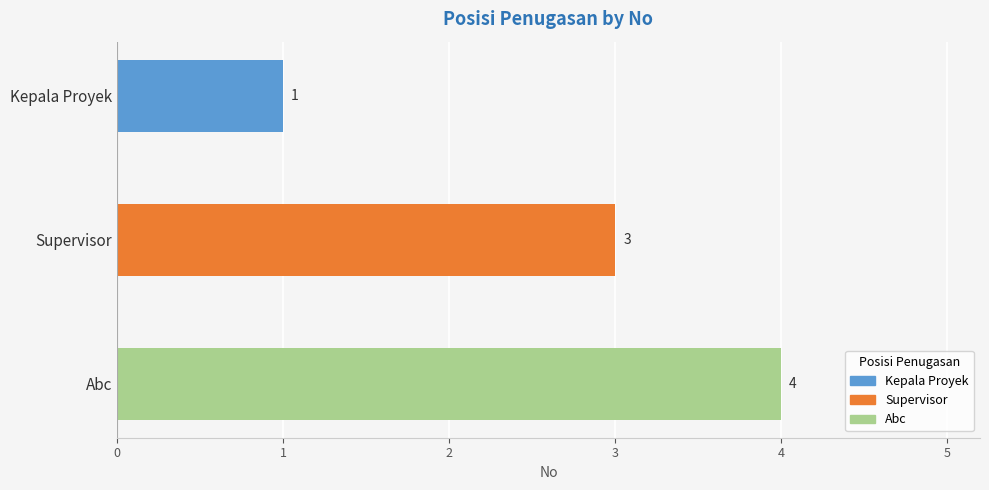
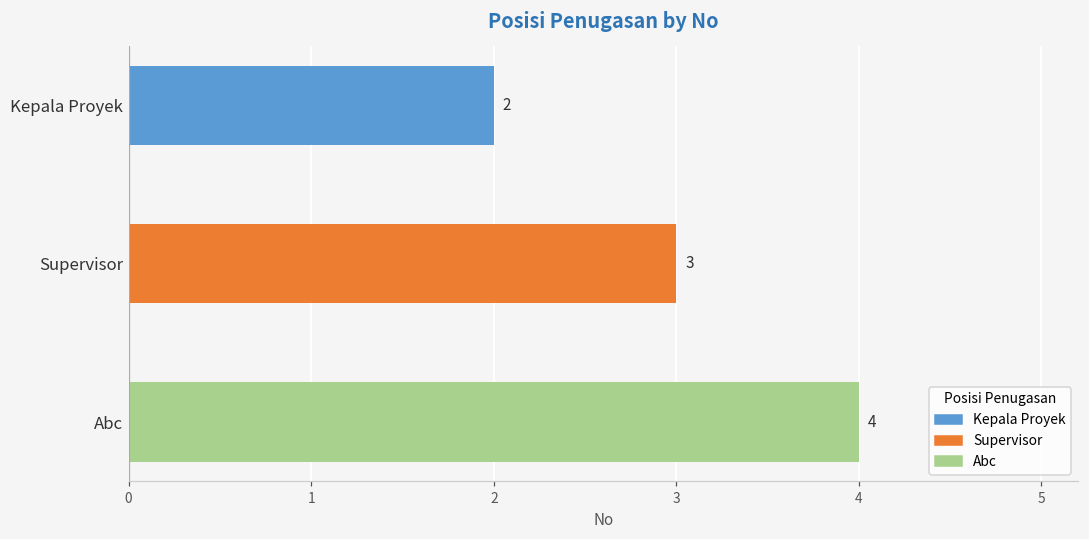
Kepala Proyek: 1 -> 2
